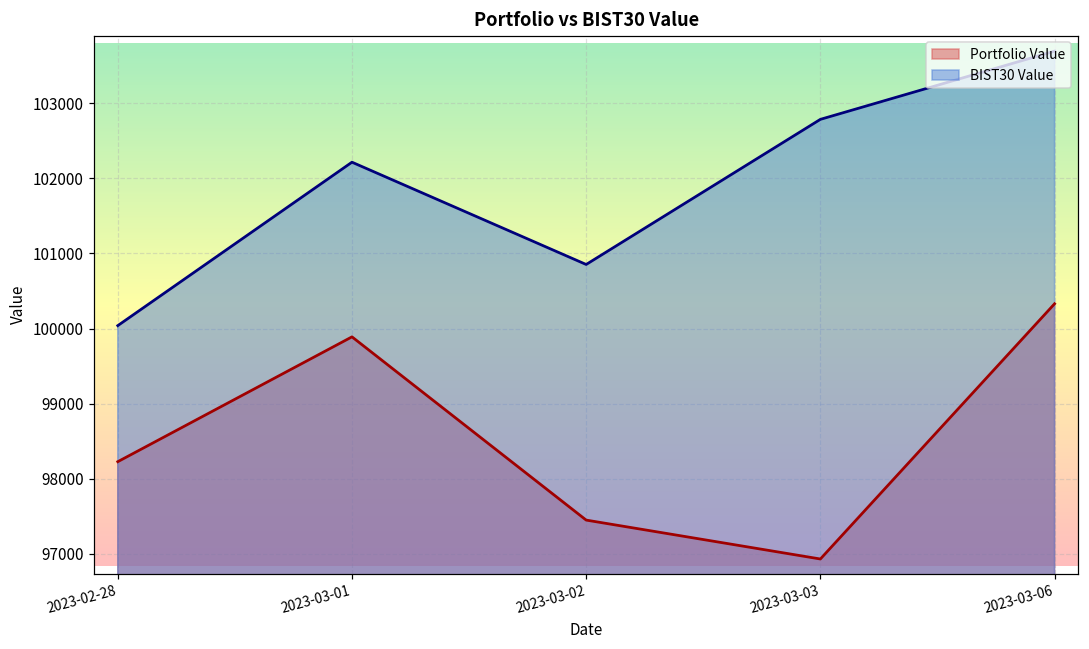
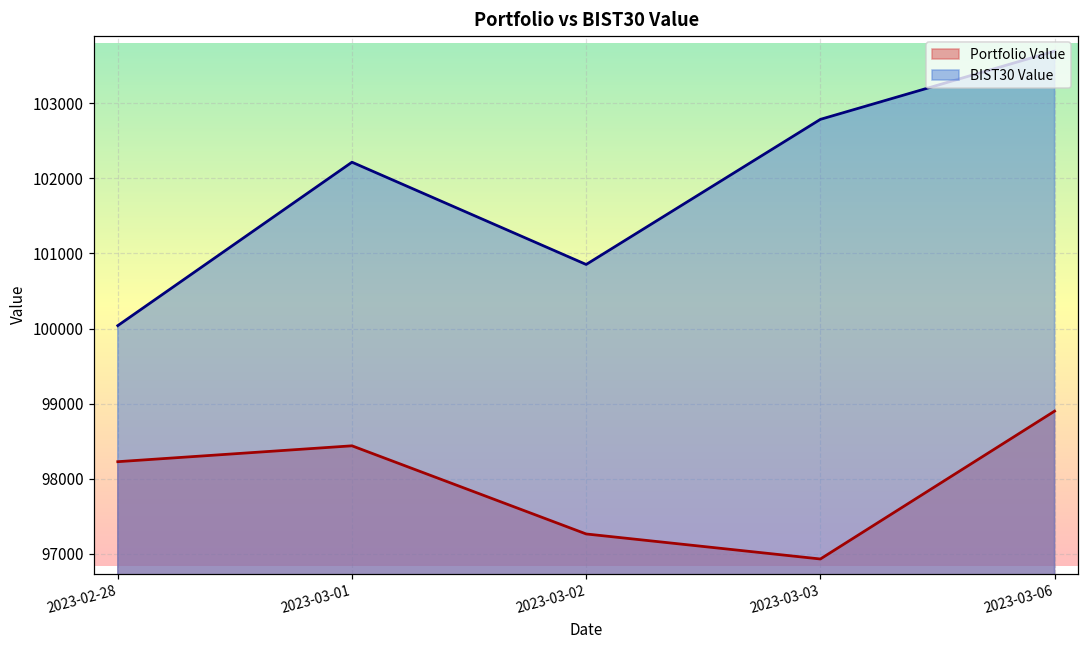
Portfolio Value, 2023-03-01: 99900 -> 98400
Portfolio Value, 2023-03-02: 97400 -> 97300
Portfolio Value, 2023-03-06: 100300 -> 98900
